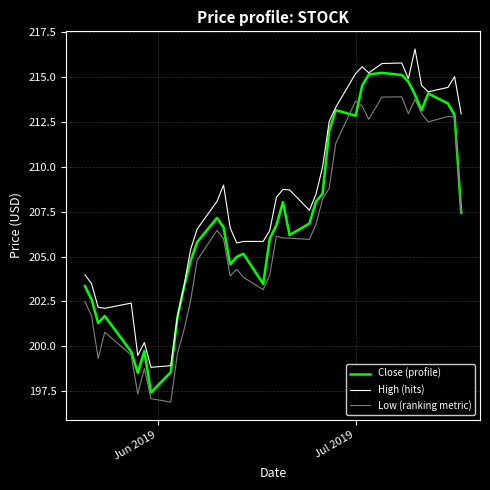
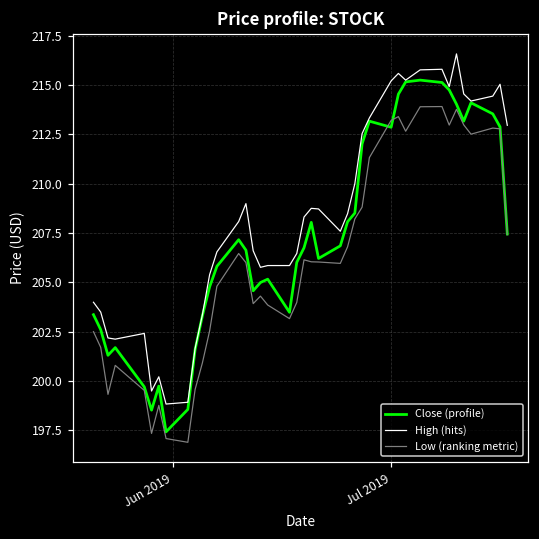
Low (ranking metric), Jul 2019: 213.7 -> 213.2
